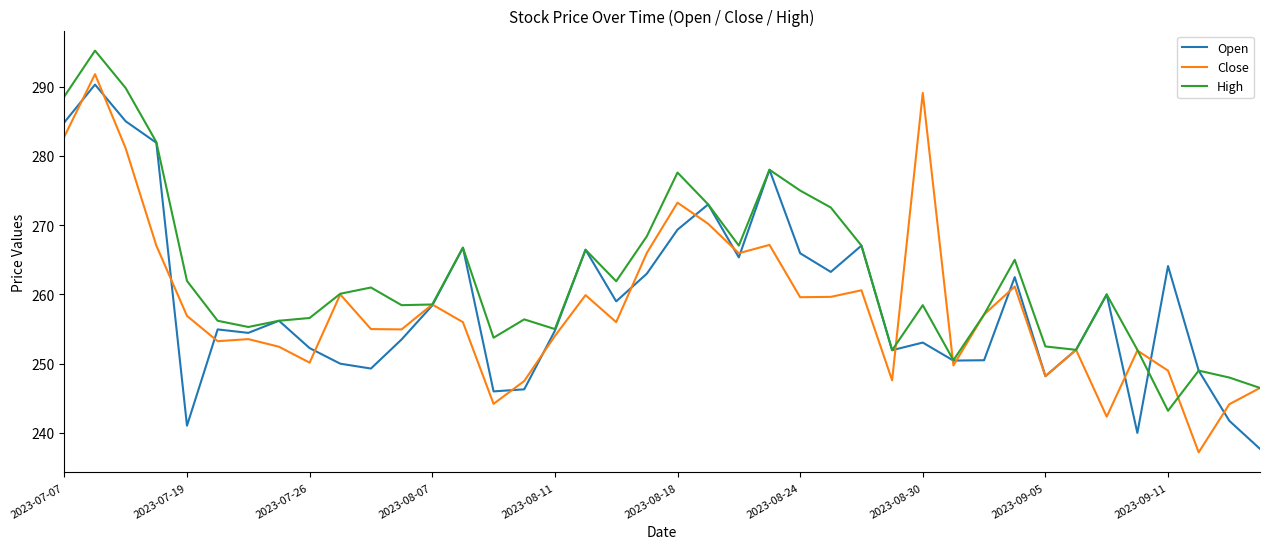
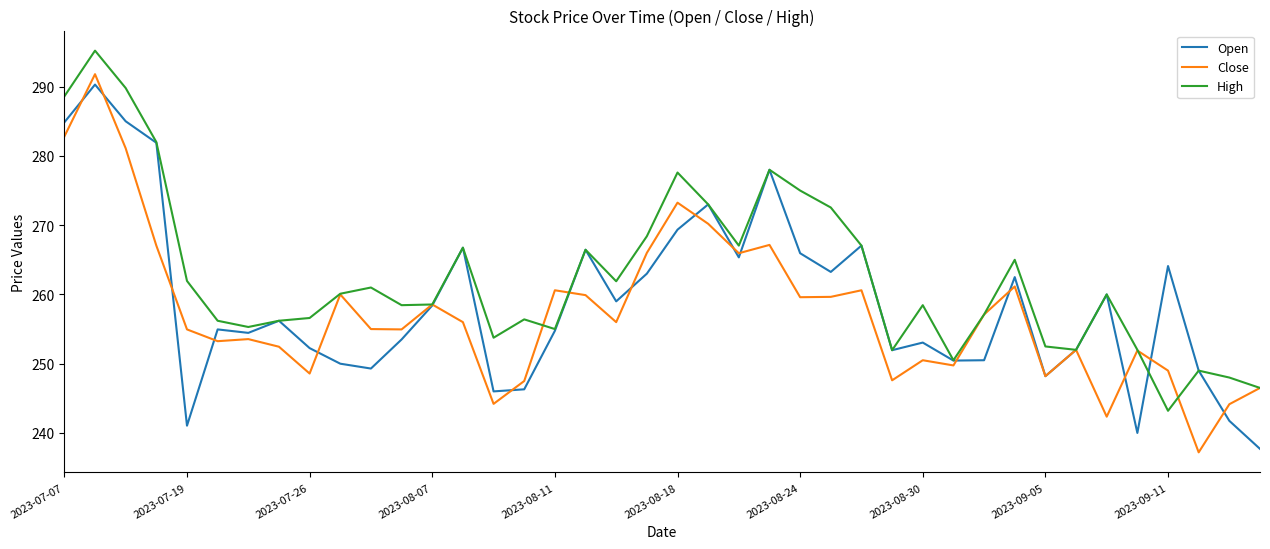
Close, 2023-07-19: 257 -> 255
Close, 2023-07-26: 250 -> 249
Close, 2023-08-11: 254 -> 261
Close, 2023-08-30: 289 -> 251
